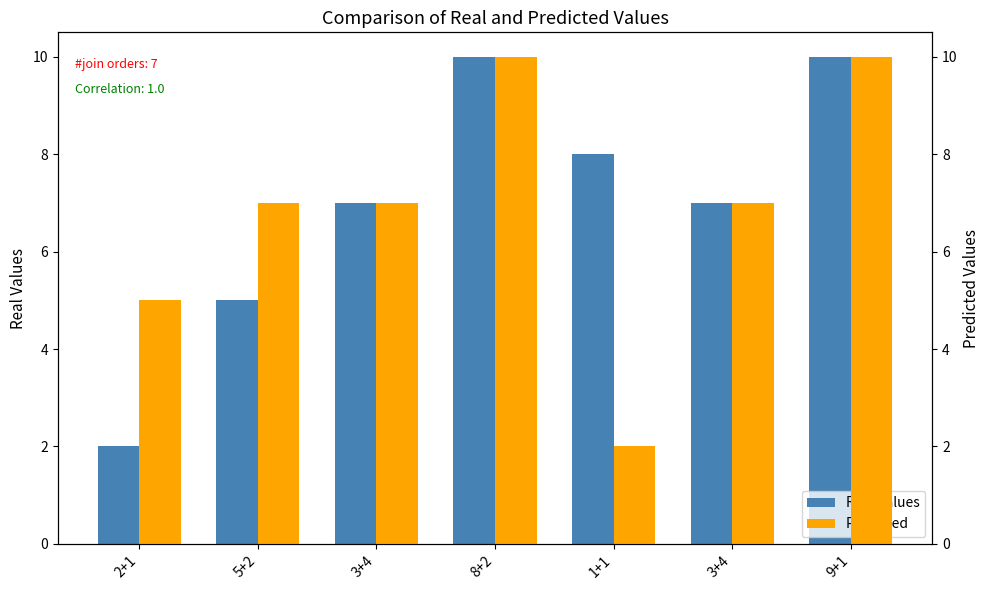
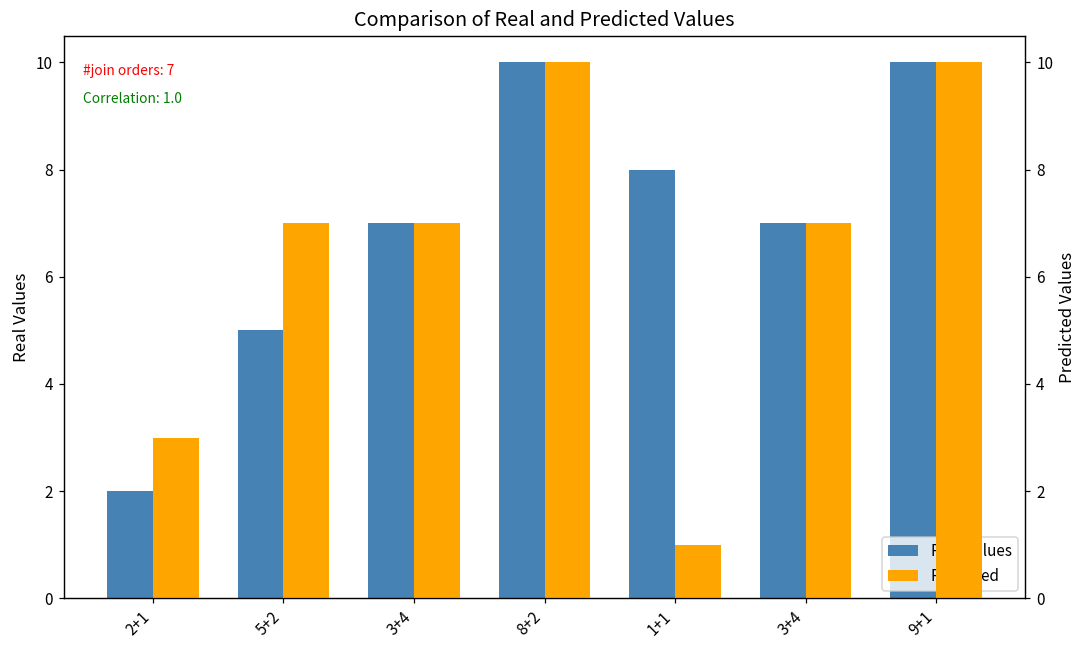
Predicted, 2+1: 5 -> 3
Predicted, 1+1: 2 -> 1
